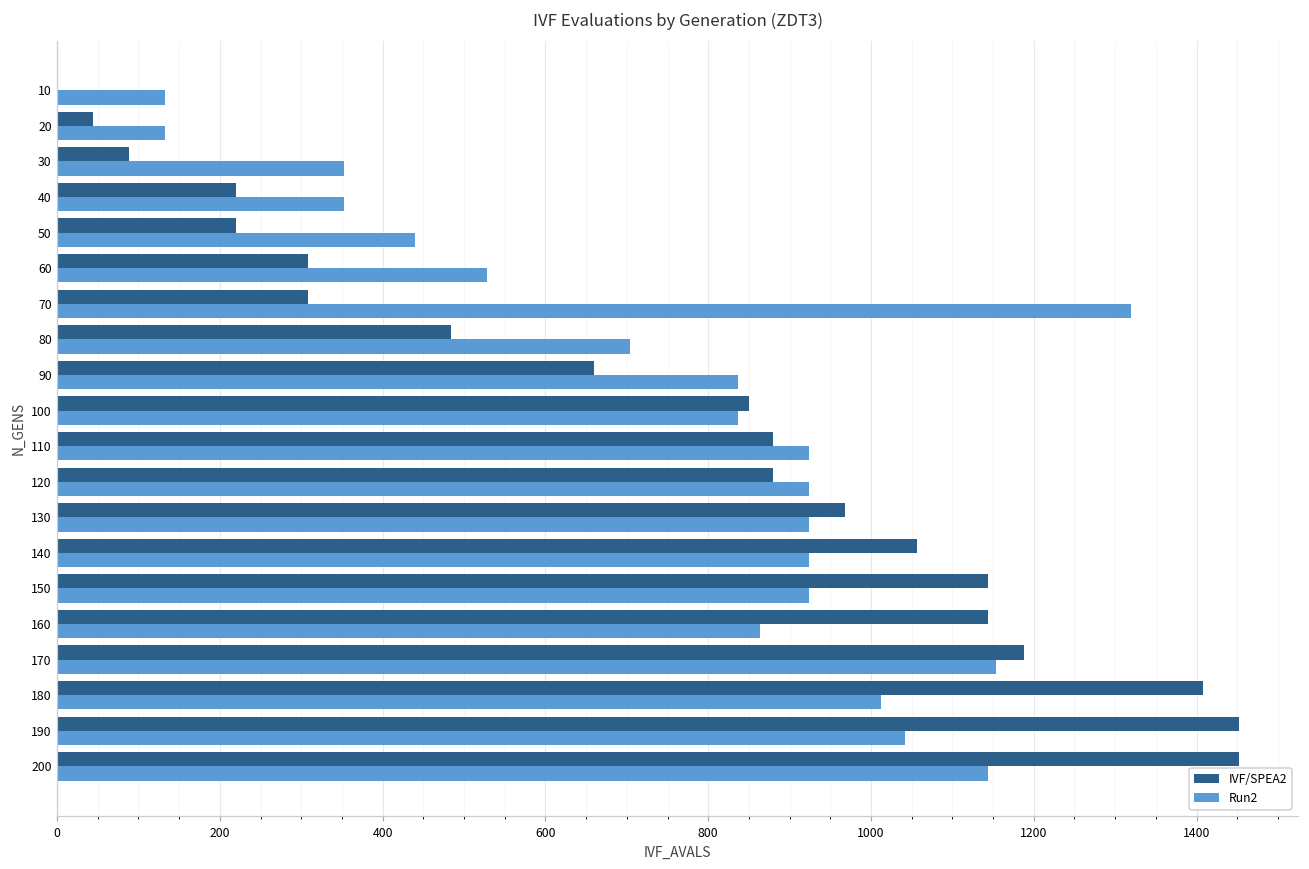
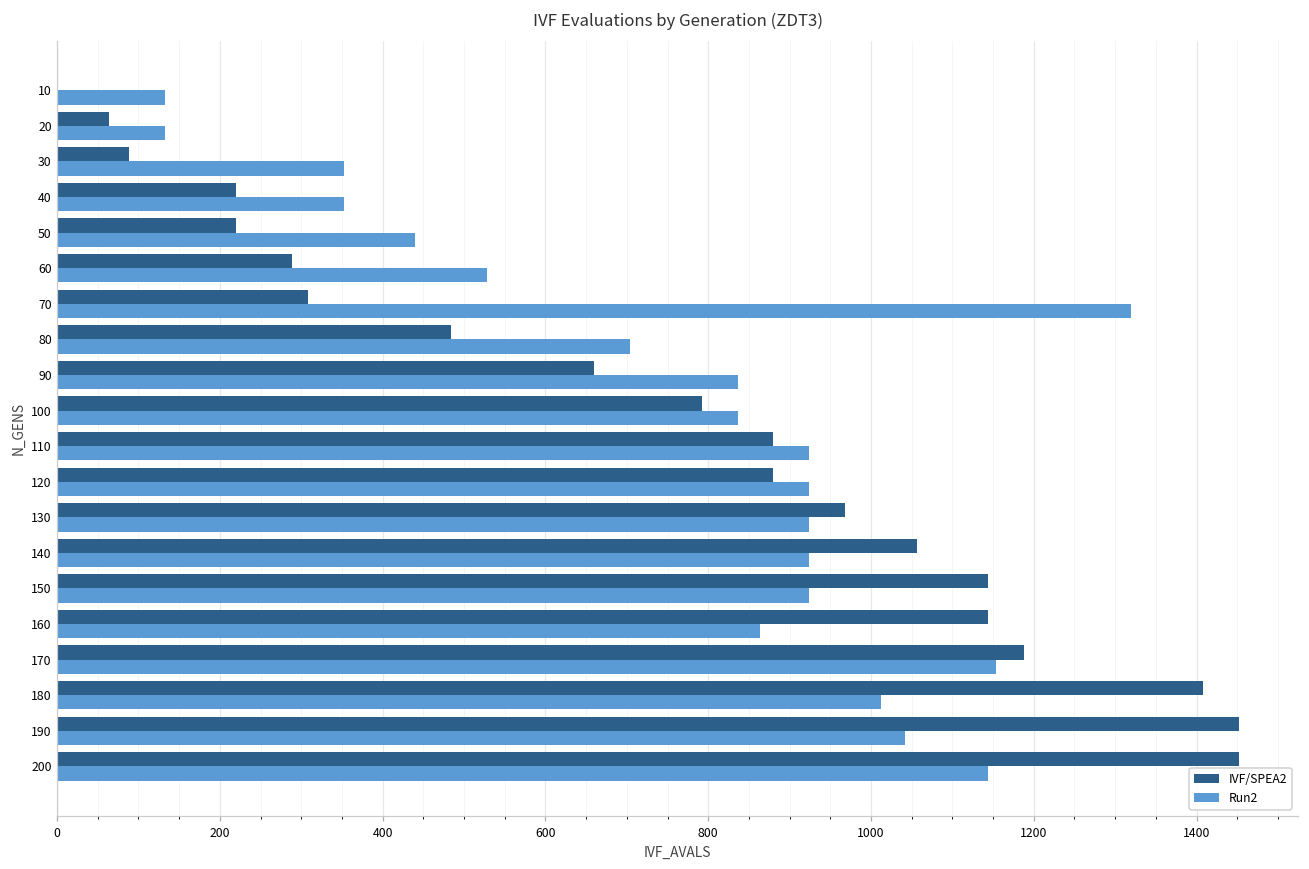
IVF/SPEA2, 20: 40 -> 60
IVF/SPEA2, 60: 310 -> 290
IVF/SPEA2, 100: 850 -> 790
